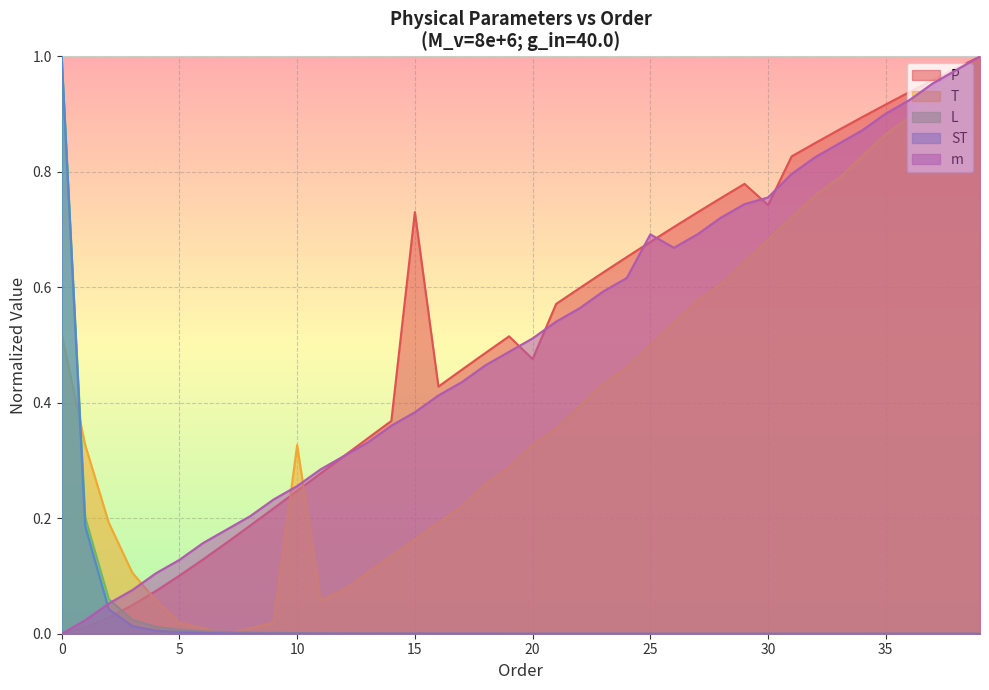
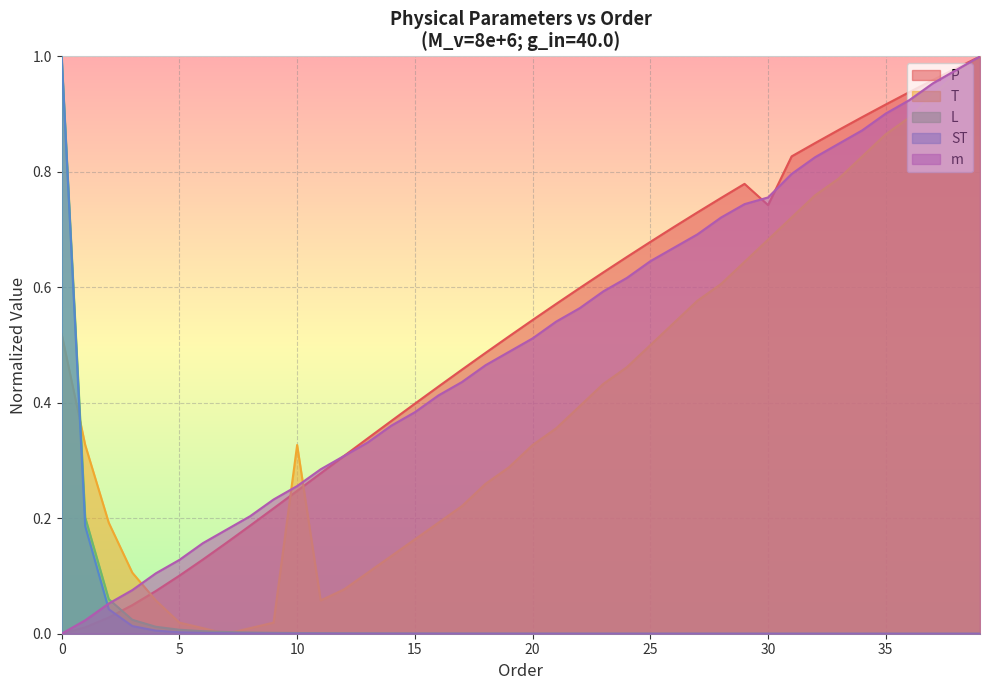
P, 15: 0.73 -> 0.40
P, 20: 0.48 -> 0.54
m, 25: 0.69 -> 0.65
